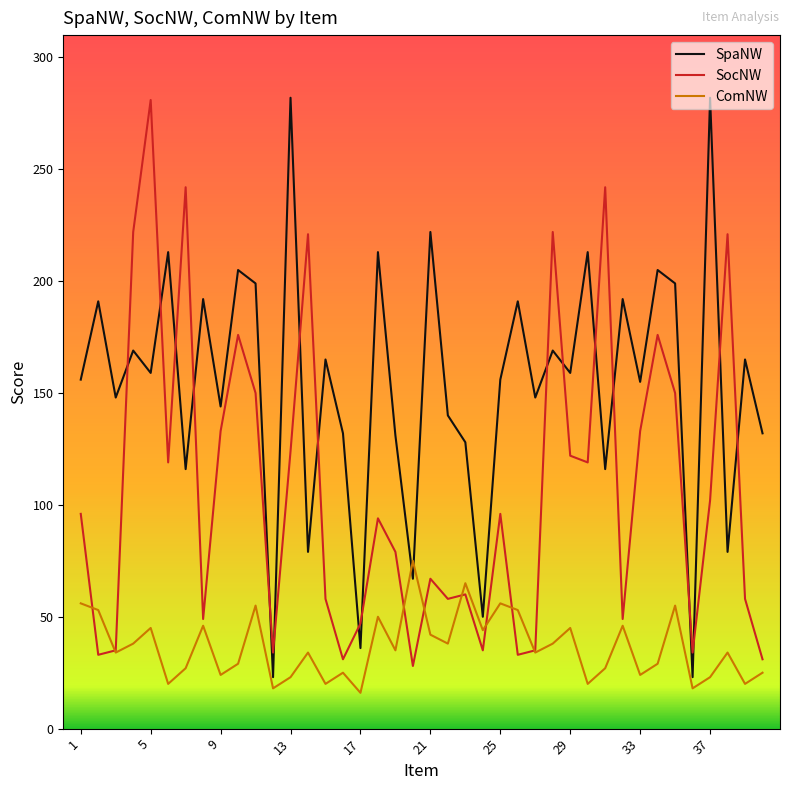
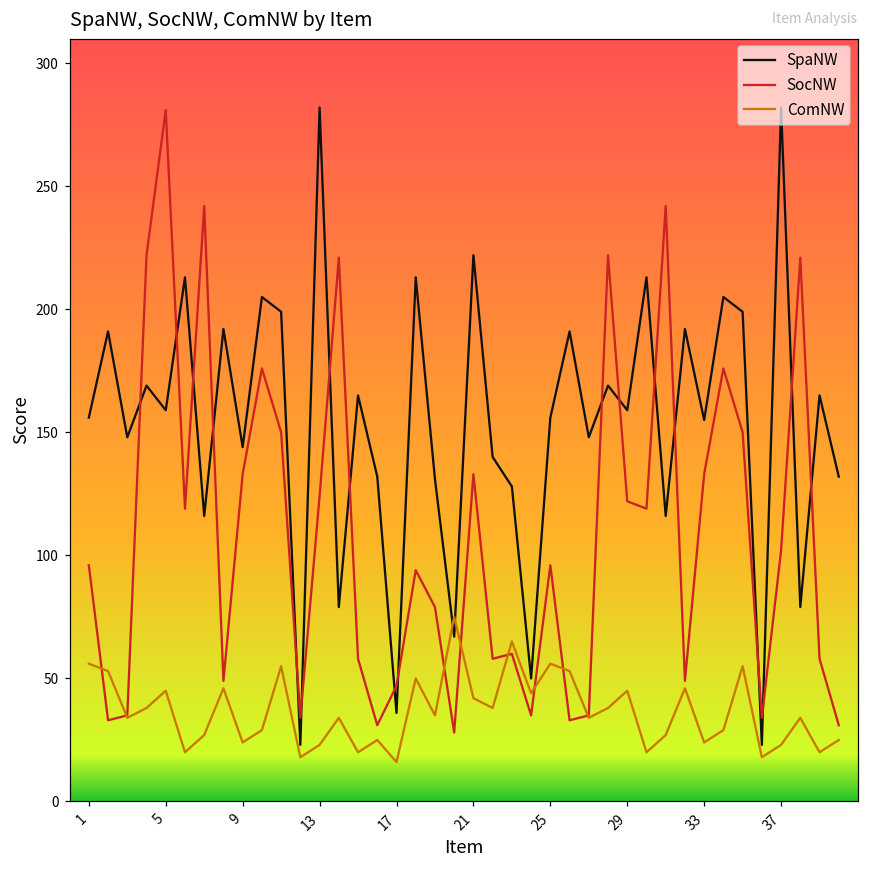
SocNW, 21: 67 -> 133
